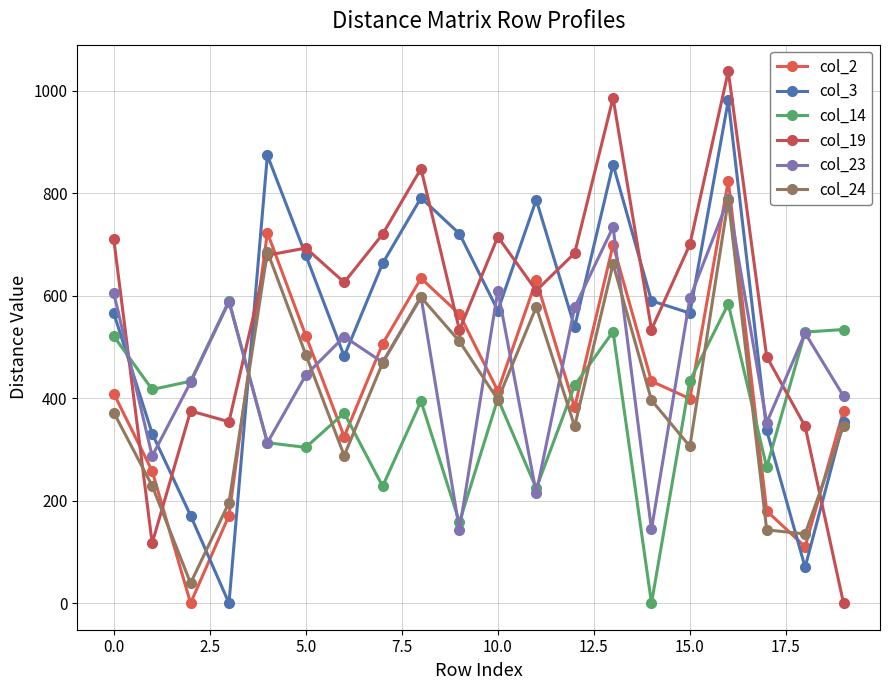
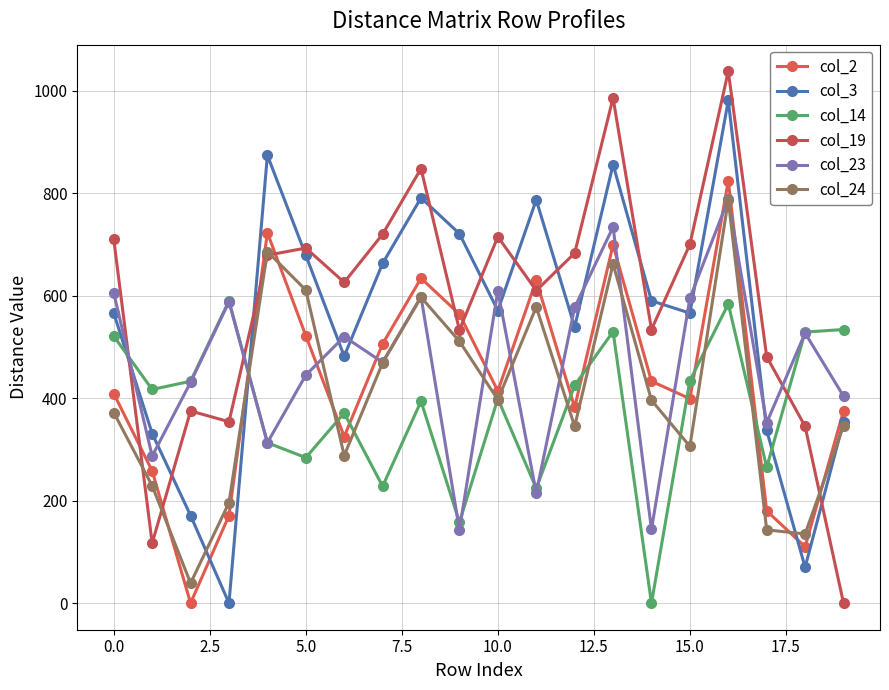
col_14, 5.0: 300 -> 280
col_24, 5.0: 490 -> 610
